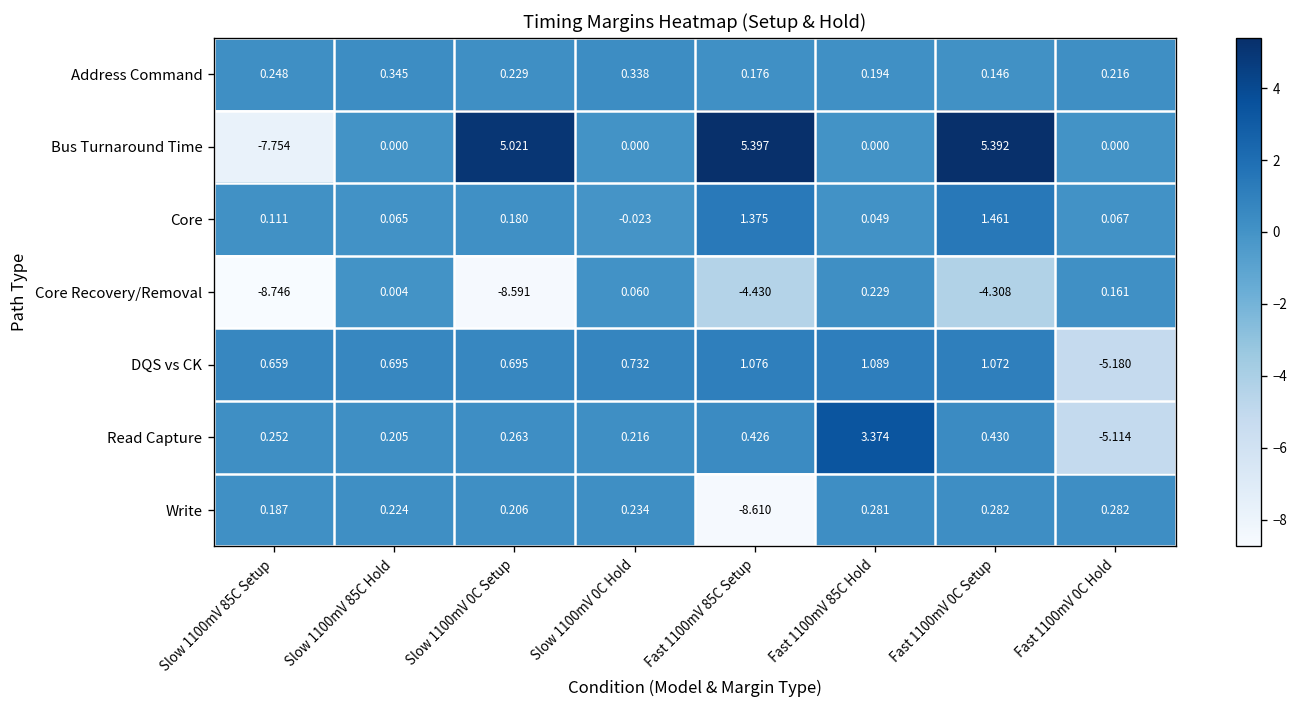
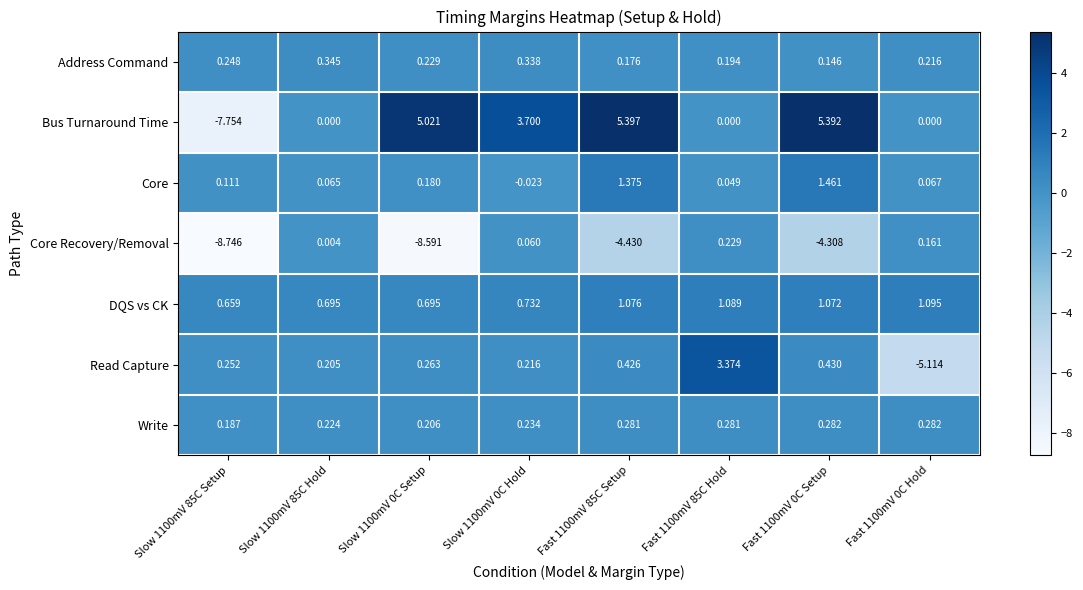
Bus Turnaround Time, Slow 1100mV 0C Hold: 0.000 -> 3.700
DQS vs CK, Fast 1100mV 0C Hold: -5.180 -> 1.095
Write, Fast 1100mV 85C Setup: -8.610 -> 0.281
